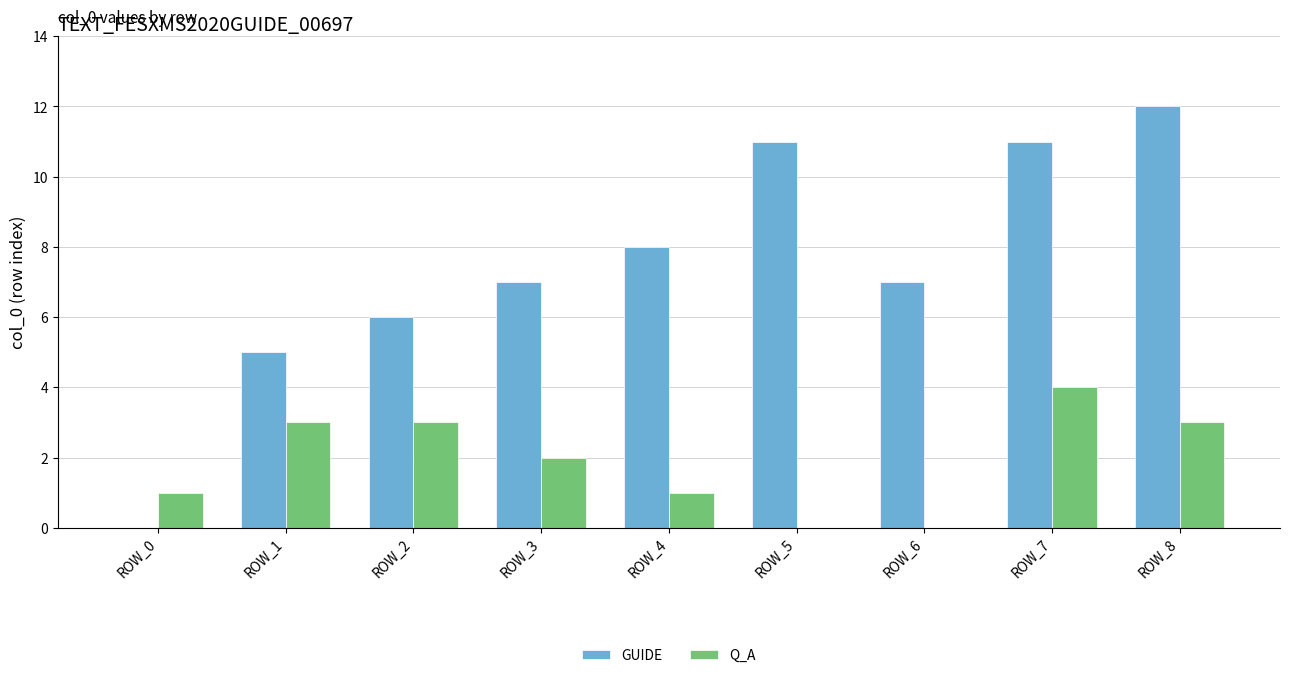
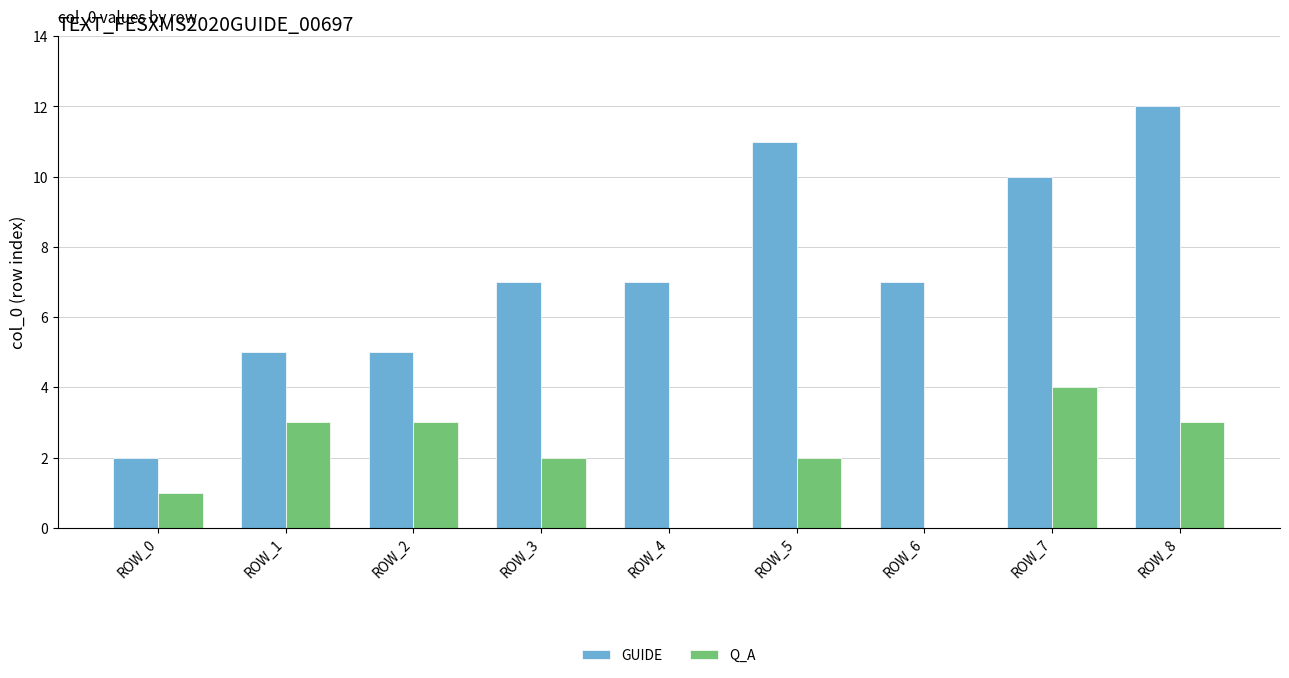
GUIDE, ROW_0: 0 -> 2
GUIDE, ROW_2: 6 -> 5
GUIDE, ROW_4: 8 -> 7
Q_A, ROW_4: 1 -> 0
Q_A, ROW_5: 0 -> 2
GUIDE, ROW_7: 11 -> 10
